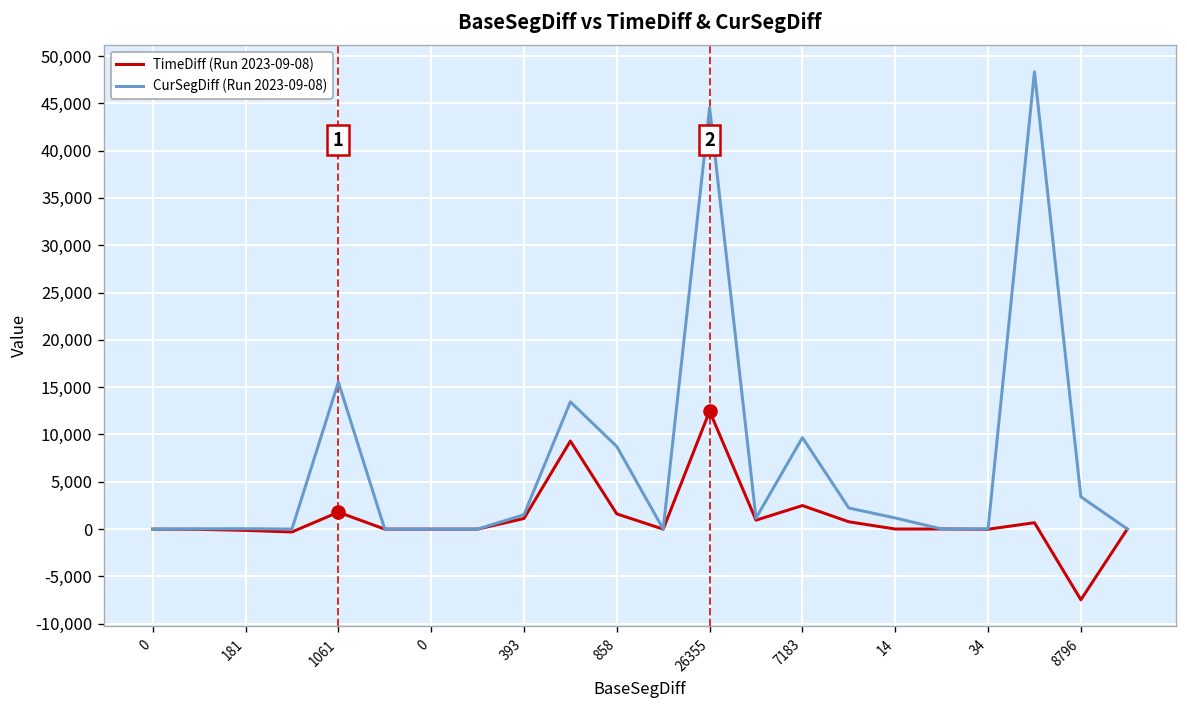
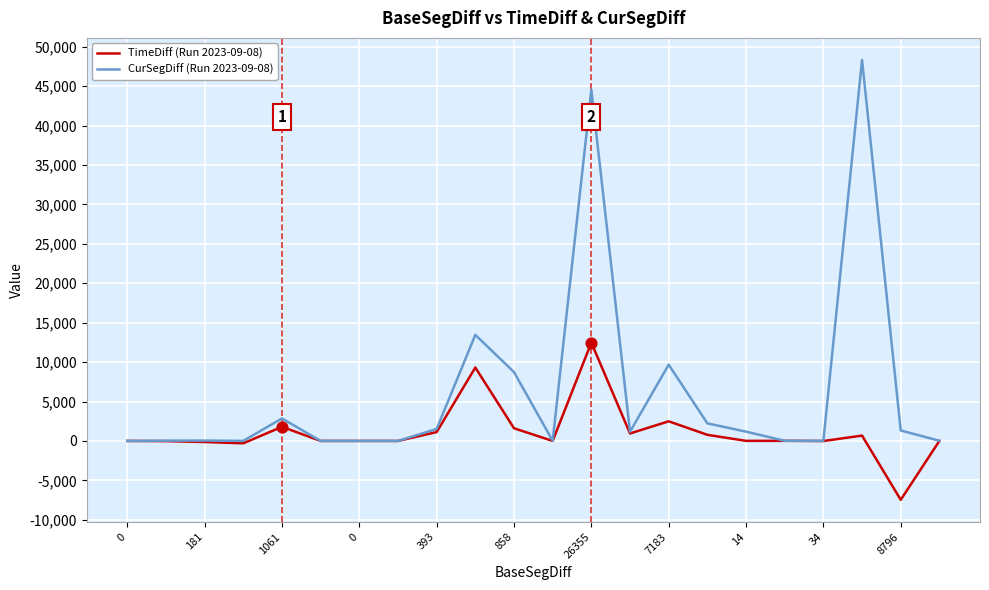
CurSegDiff (Run 2023-09-08), 1061: 16,000 -> 3,000
CurSegDiff (Run 2023-09-08), 8796: 3,000 -> 1,000
